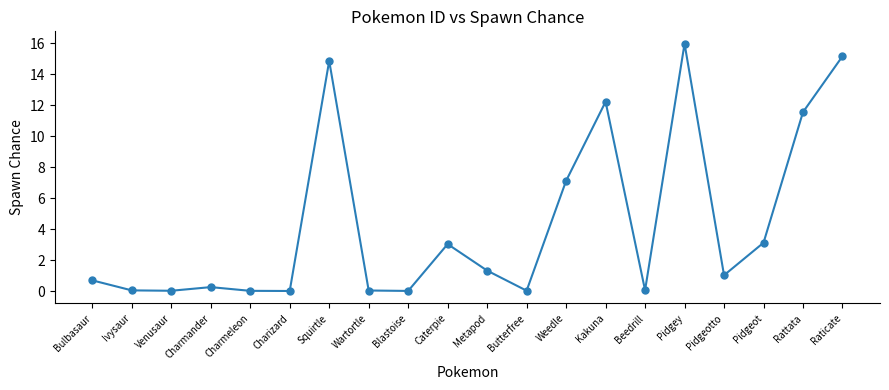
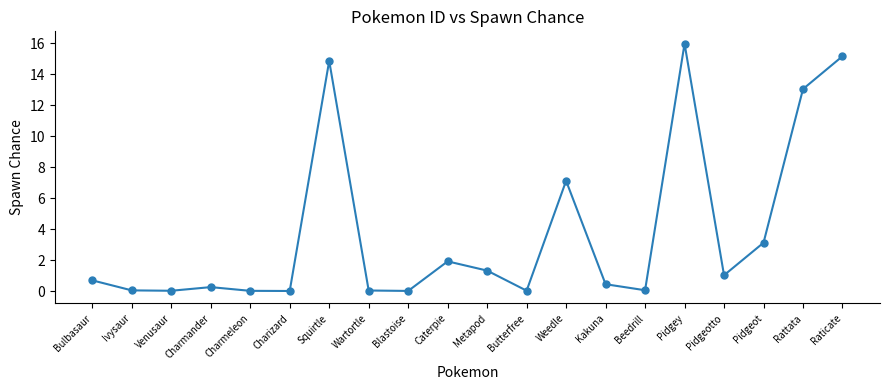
Caterpie: 3.0 -> 1.9
Kakuna: 12.2 -> 0.4
Rattata: 11.6 -> 13.1
